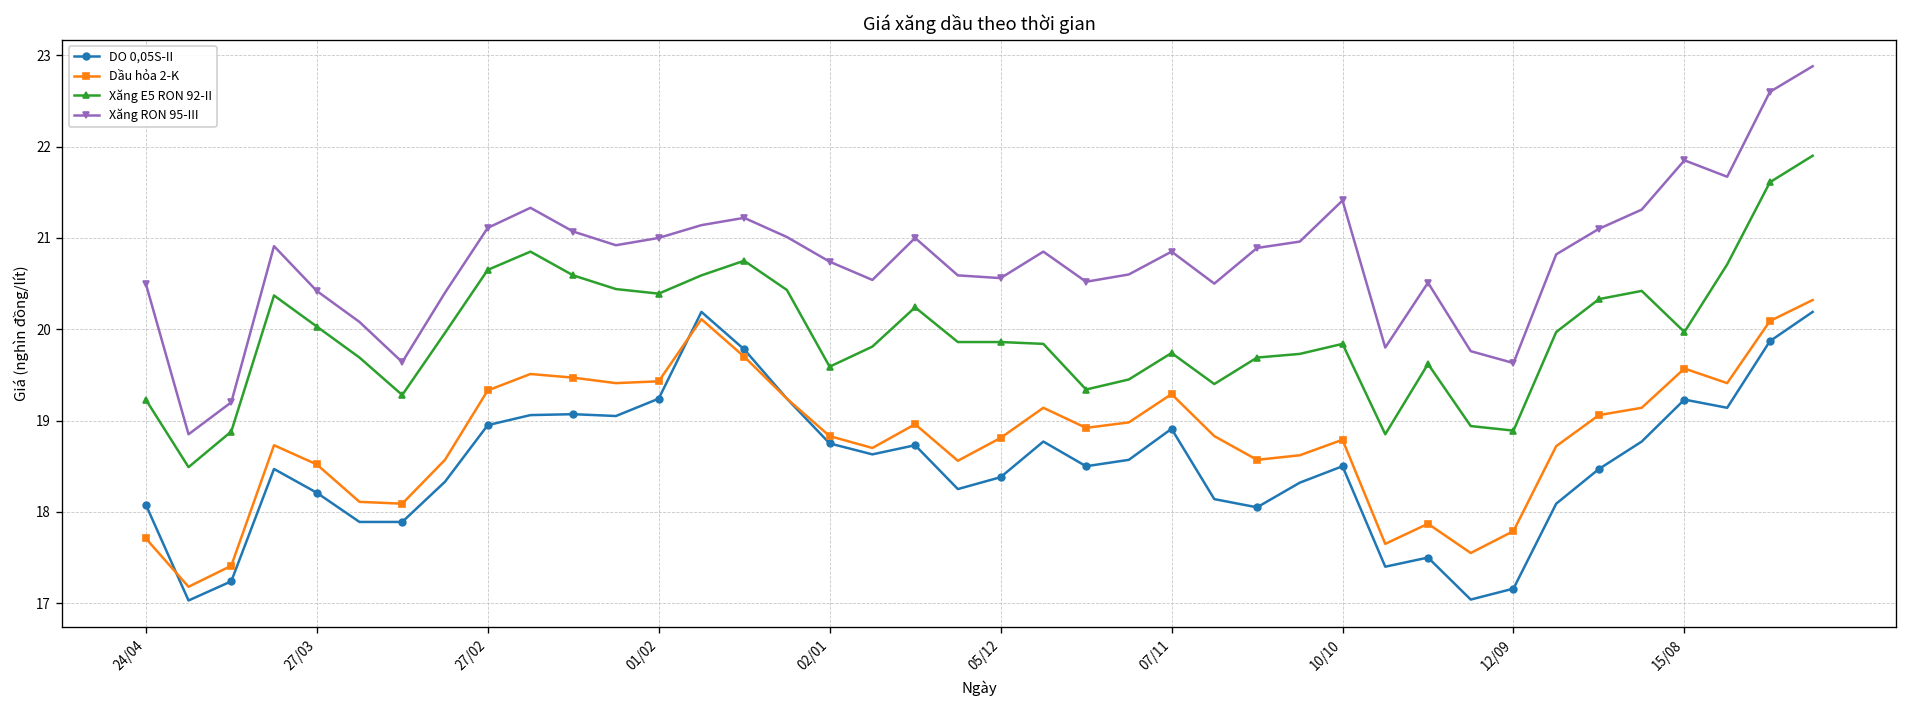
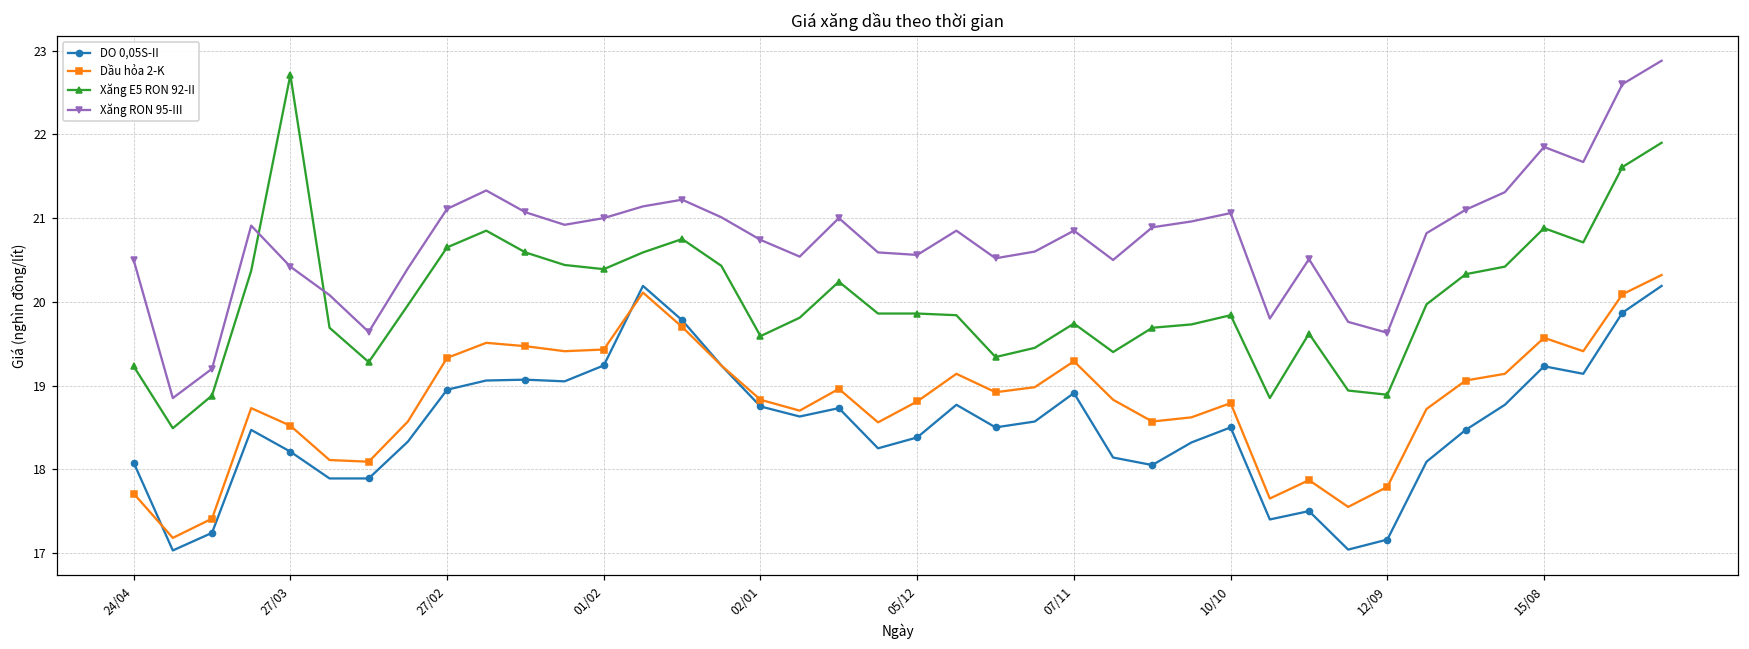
Xăng E5 RON 92-II, 27/03: 20.0 -> 22.7
Xăng RON 95-III, 10/10: 21.4 -> 21.1
Xăng E5 RON 92-II, 15/08: 20.0 -> 20.9
